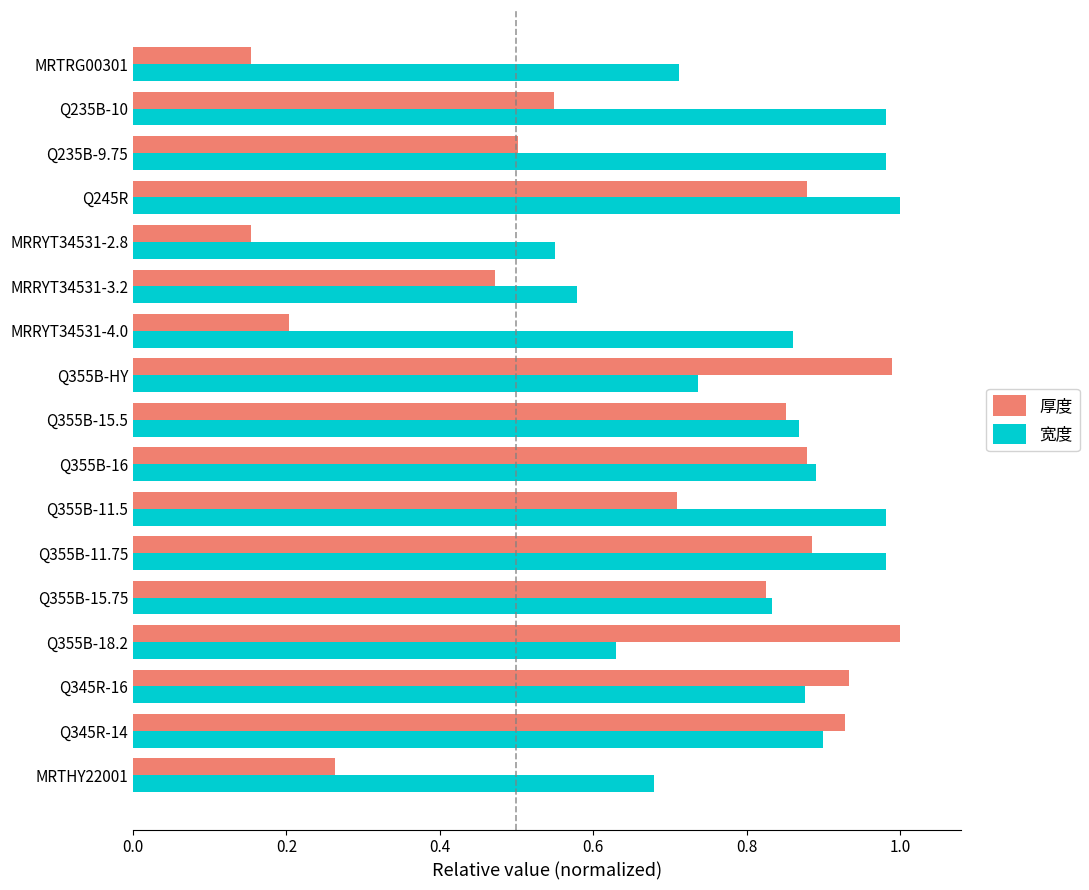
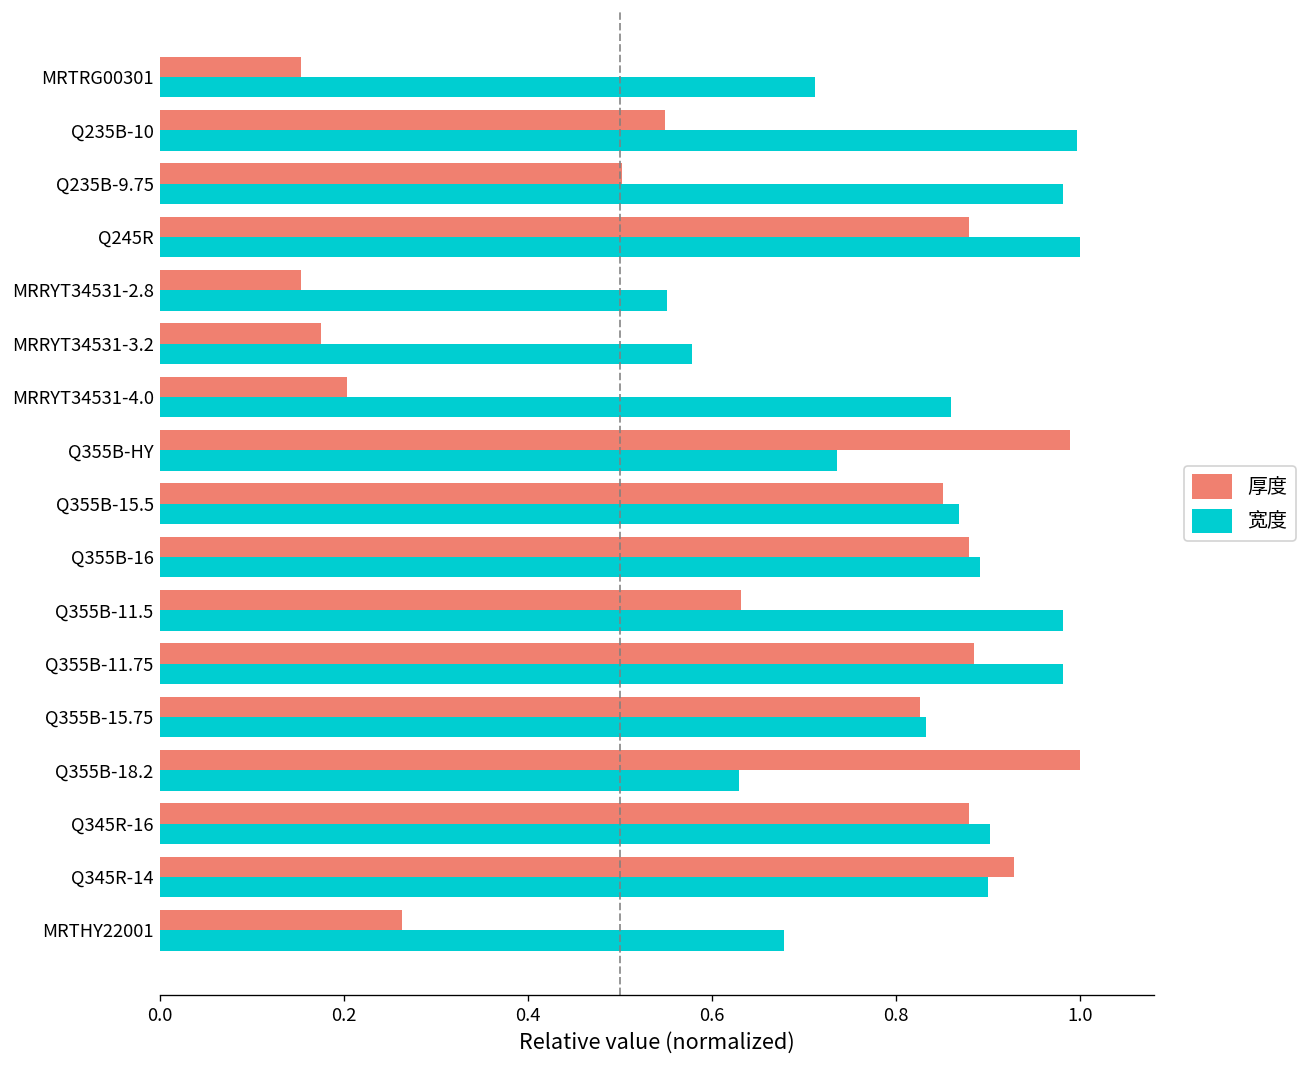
宽度, Q235B-10: 0.98 -> 1.00
厚度, MRRYT34531-3.2: 0.47 -> 0.18
厚度, Q355B-11.5: 0.71 -> 0.63
厚度, Q345R-16: 0.93 -> 0.88
宽度, Q345R-16: 0.88 -> 0.90
